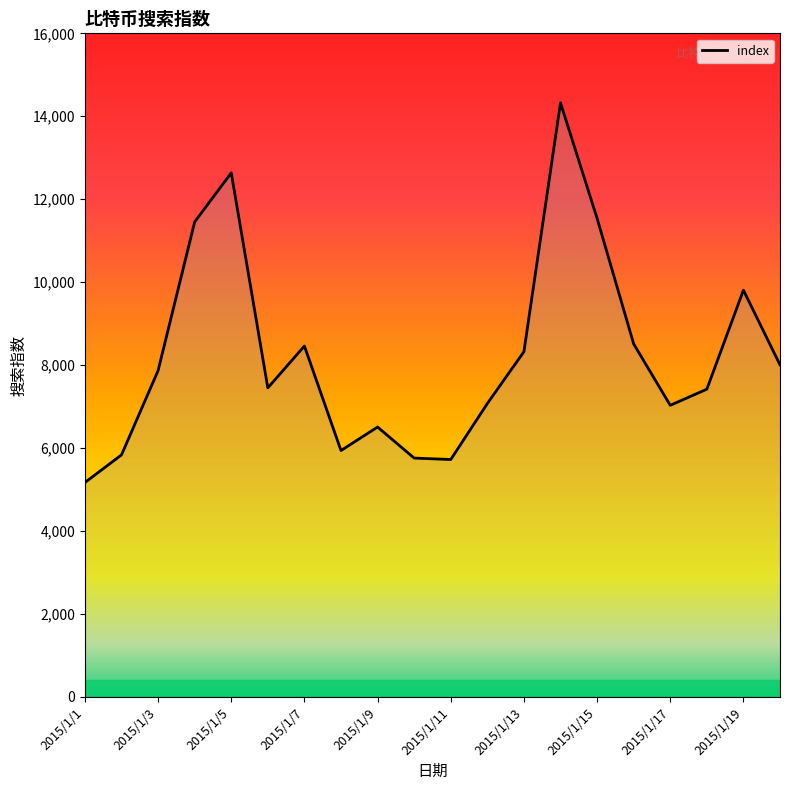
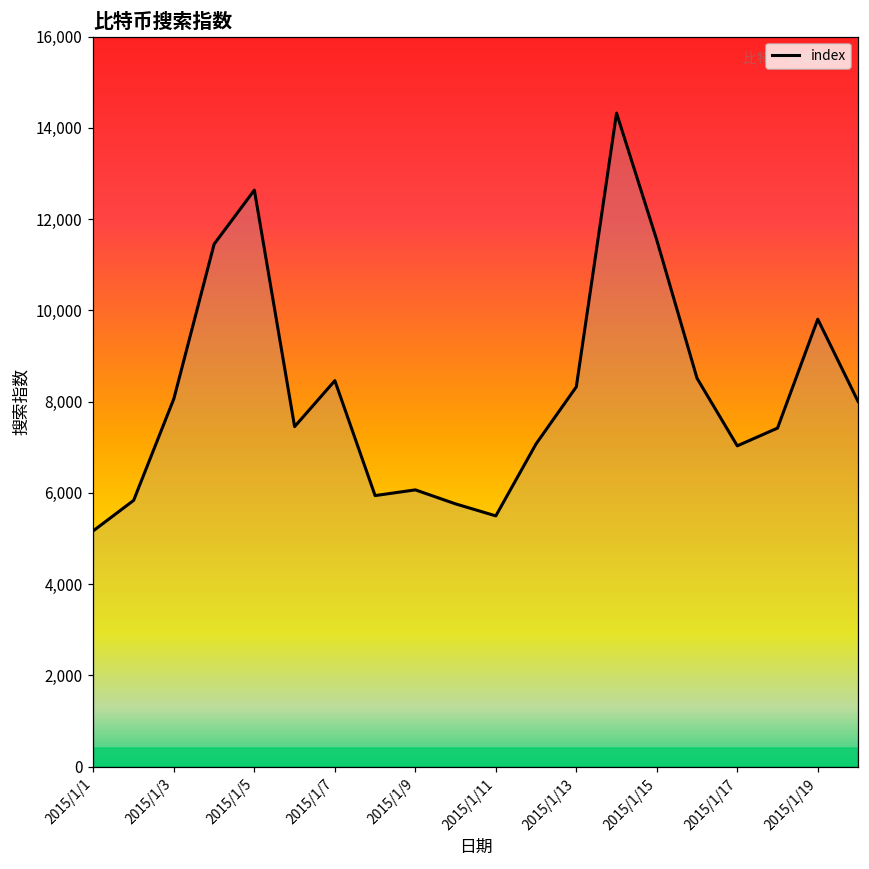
2015/1/3: 7,900 -> 8,100
2015/1/9: 6,500 -> 6,100
2015/1/11: 5,700 -> 5,500
